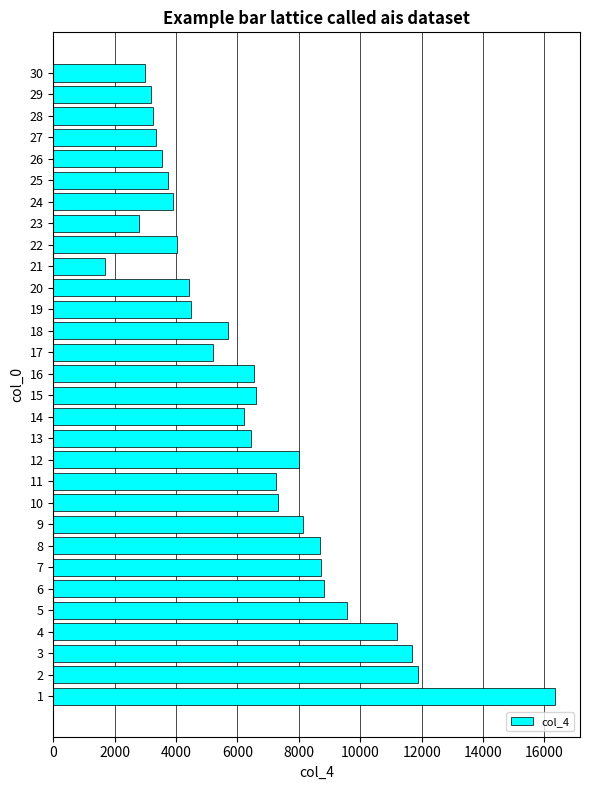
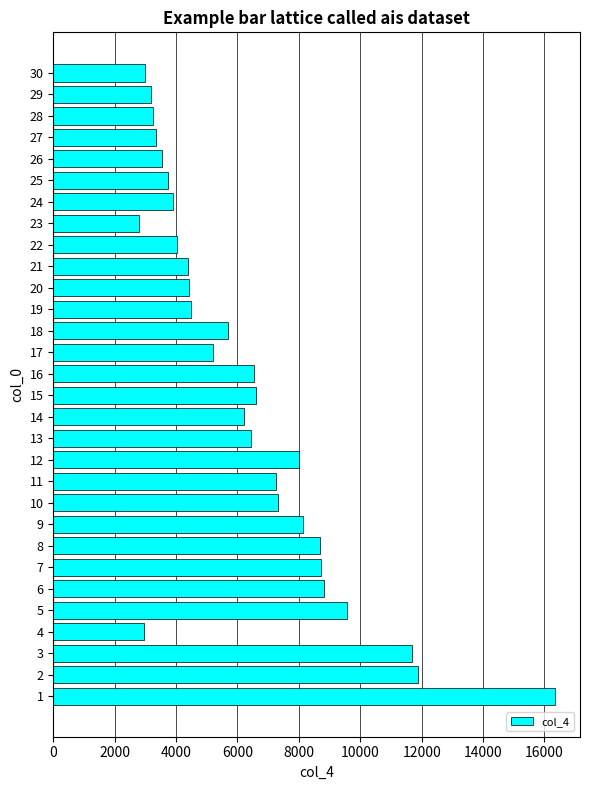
21: 1700 -> 4400
4: 11200 -> 3000
